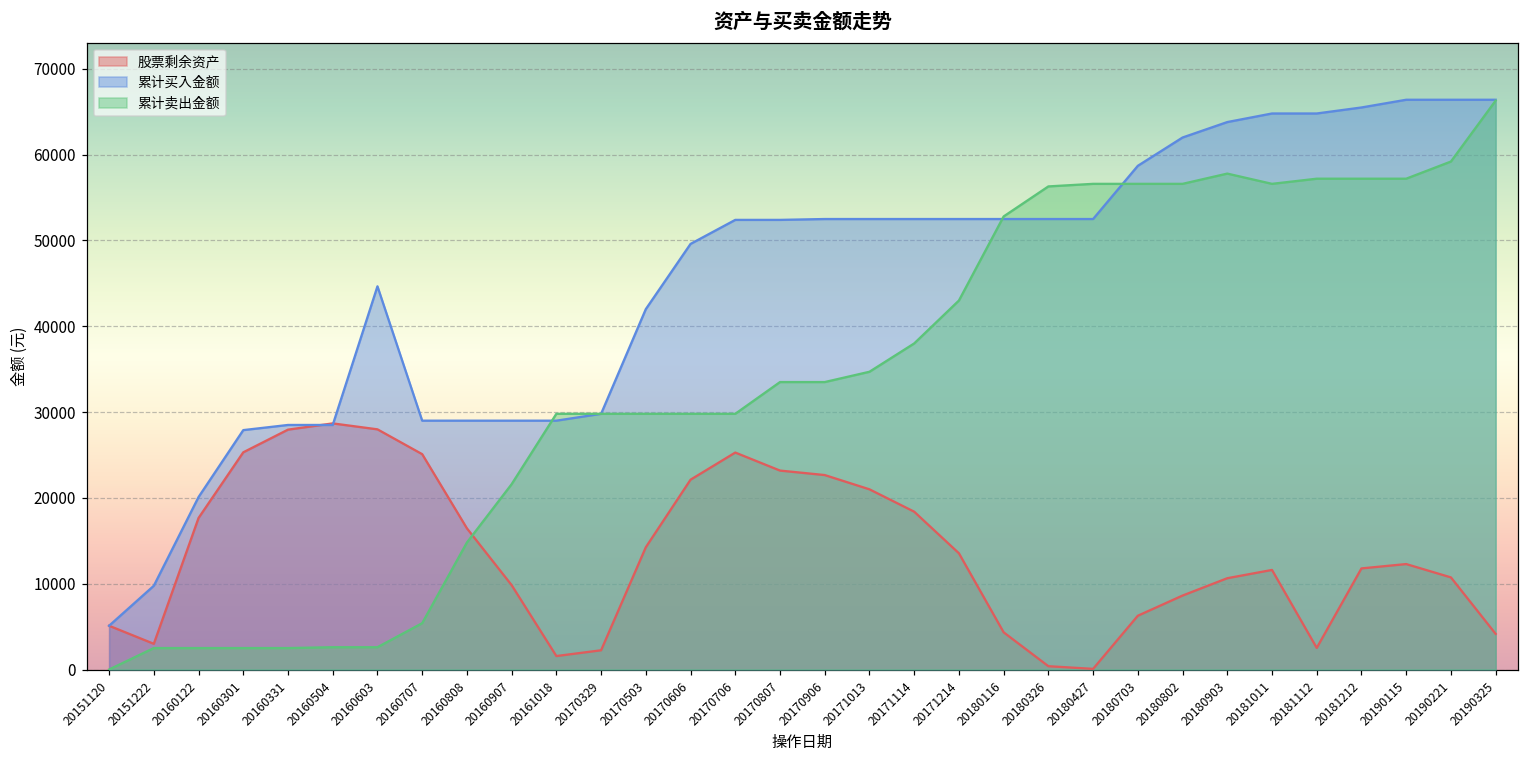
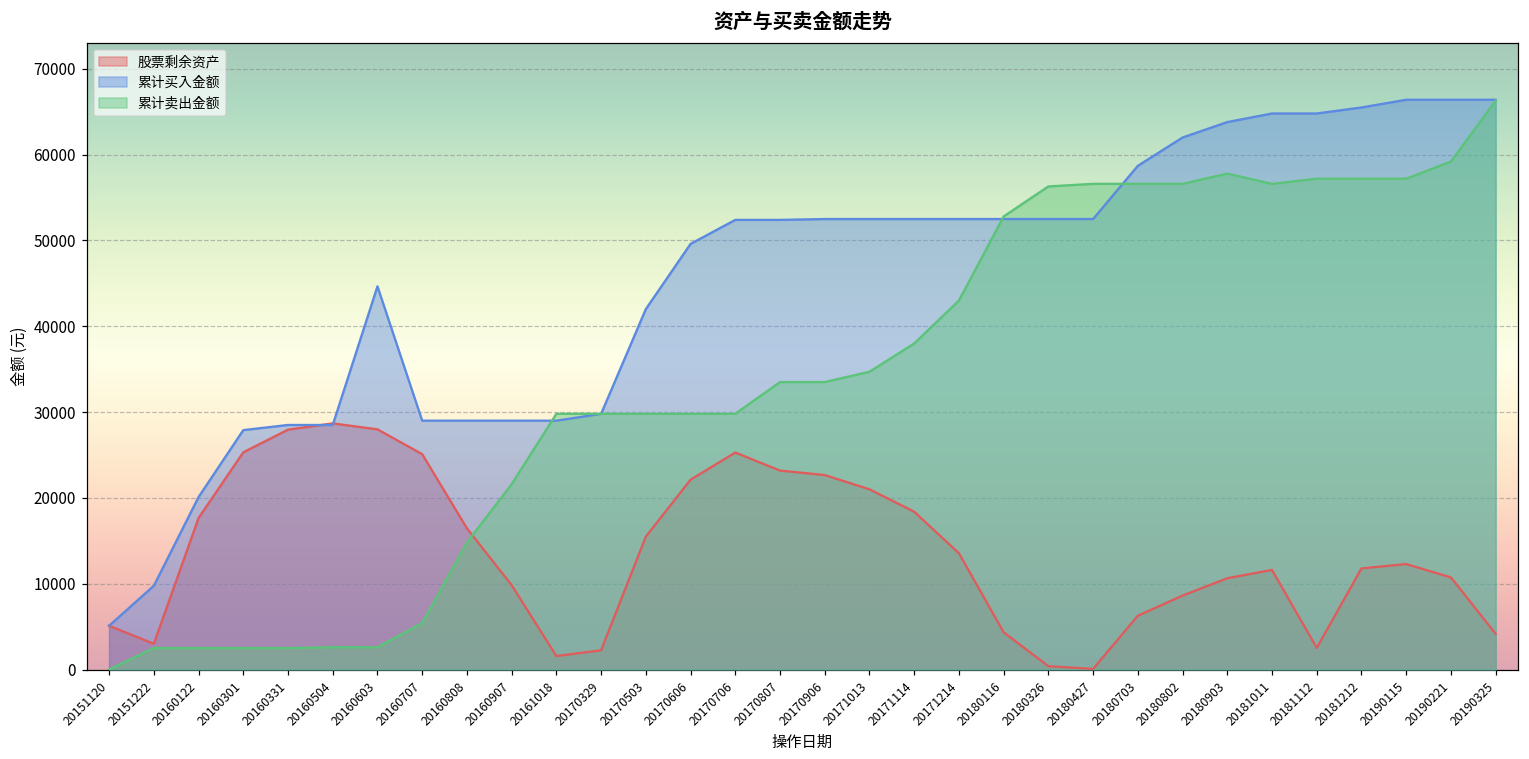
股票剩余资产, 20170503: 14000 -> 15000
